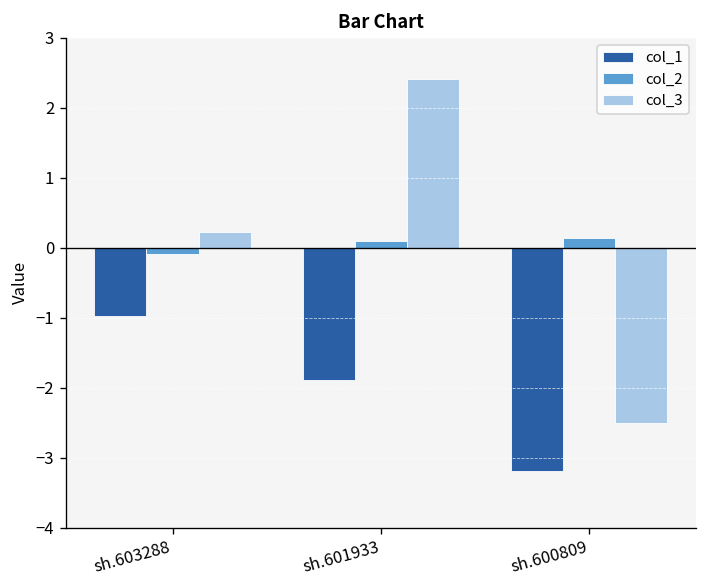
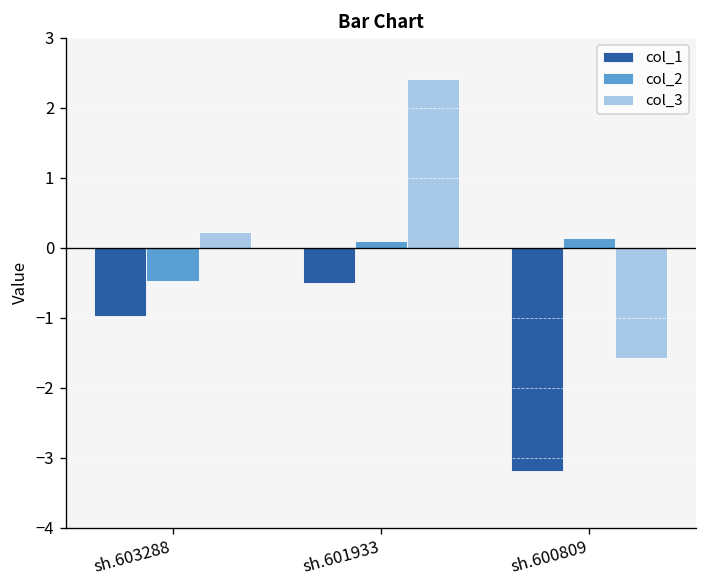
col_2, sh.603288: -0.1 -> -0.5
col_1, sh.601933: -1.9 -> -0.5
col_3, sh.600809: -2.5 -> -1.6
